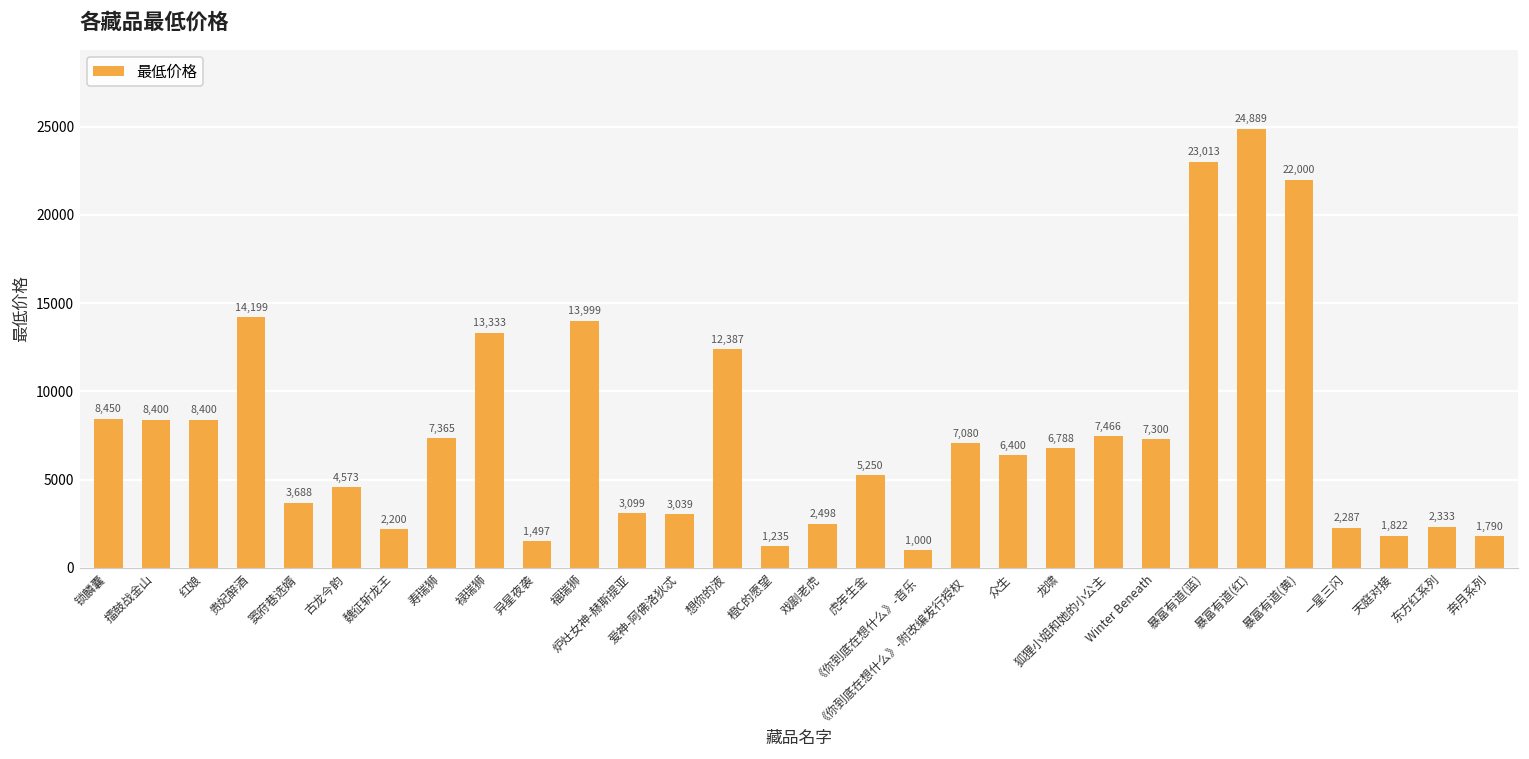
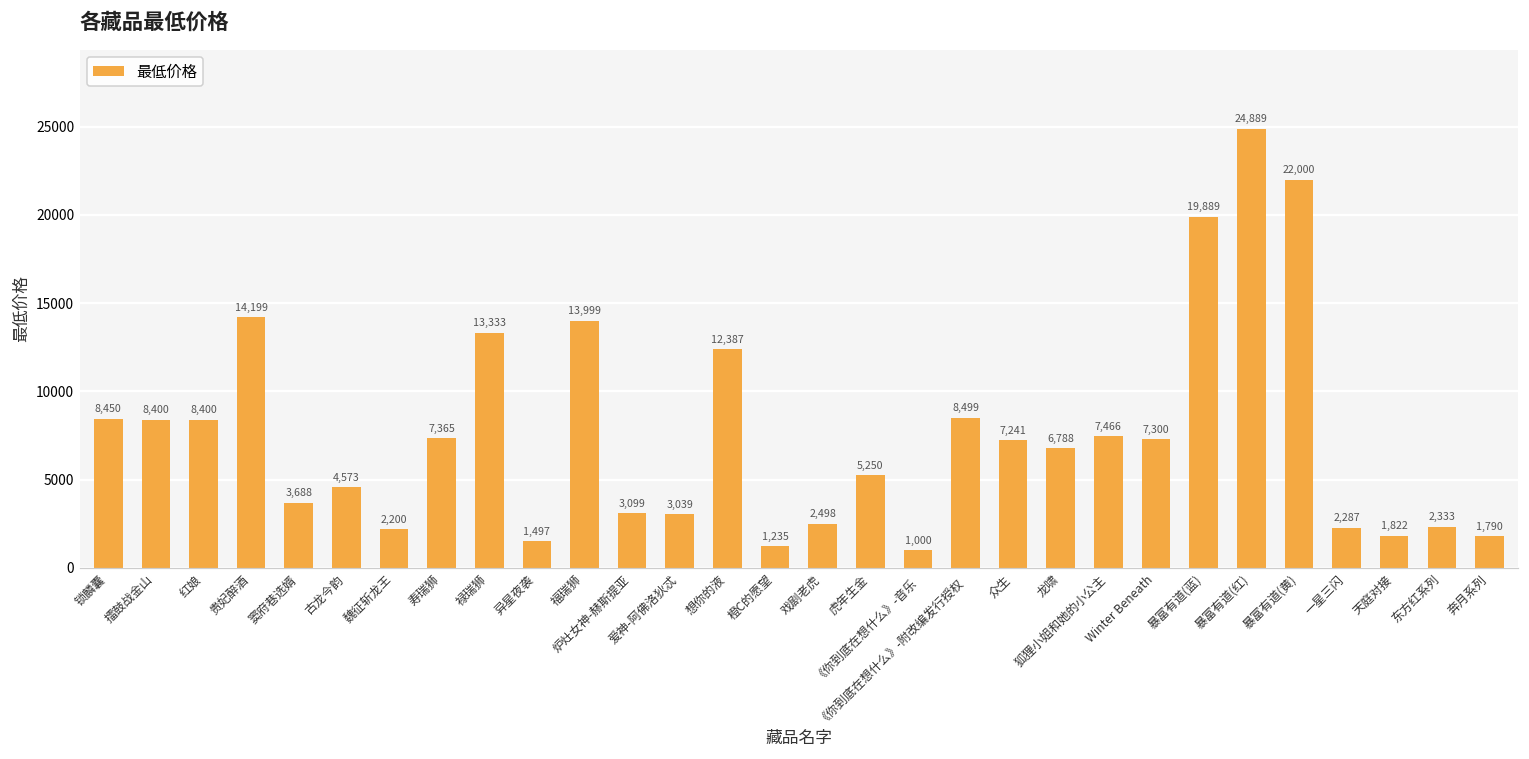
《你到底在想什么》-附改编发行授权: 7,080 -> 8,499
众生: 6,400 -> 7,241
暴富有道(蓝): 23,013 -> 19,889
